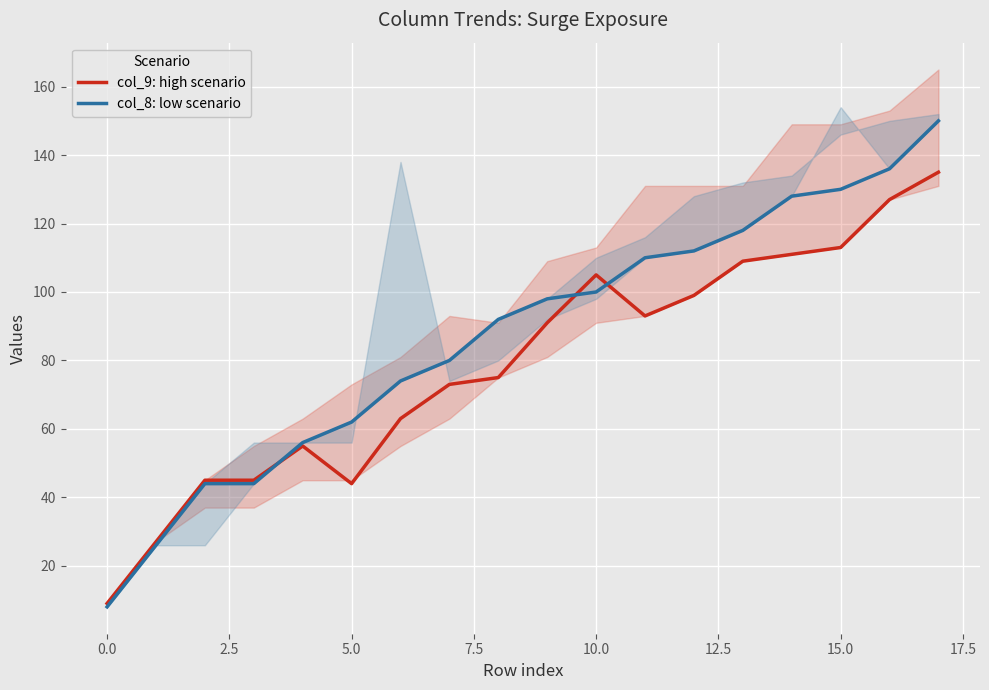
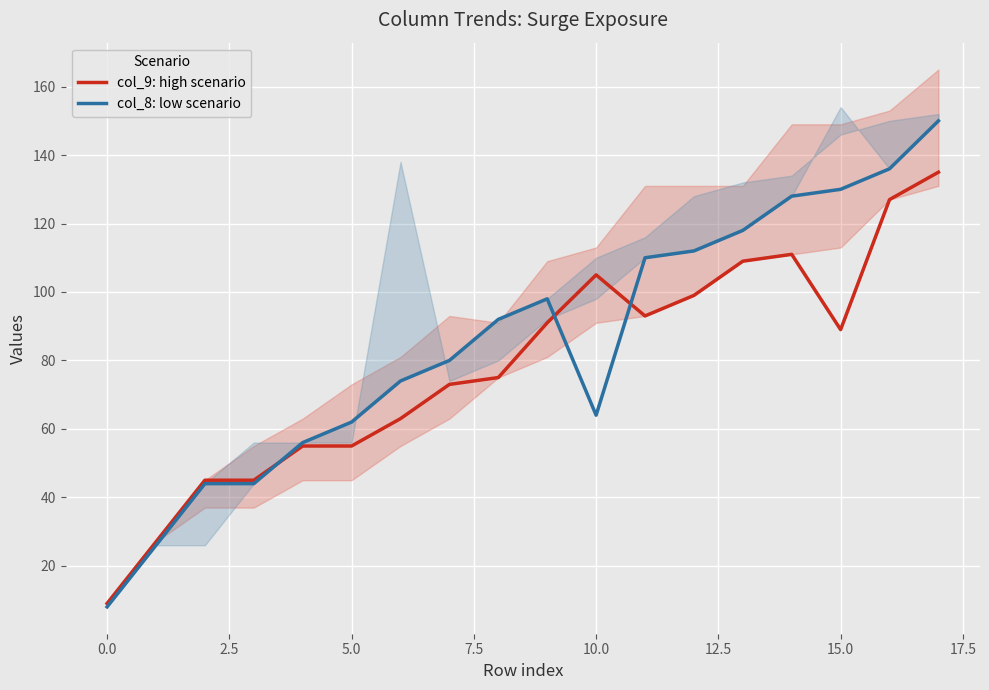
col_9: high scenario, 5.0: 44 -> 55
col_8: low scenario, 10.0: 100 -> 64
col_9: high scenario, 15.0: 113 -> 89
